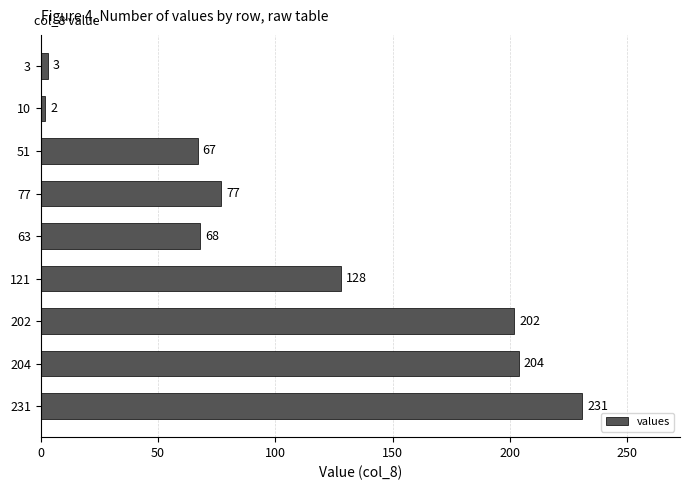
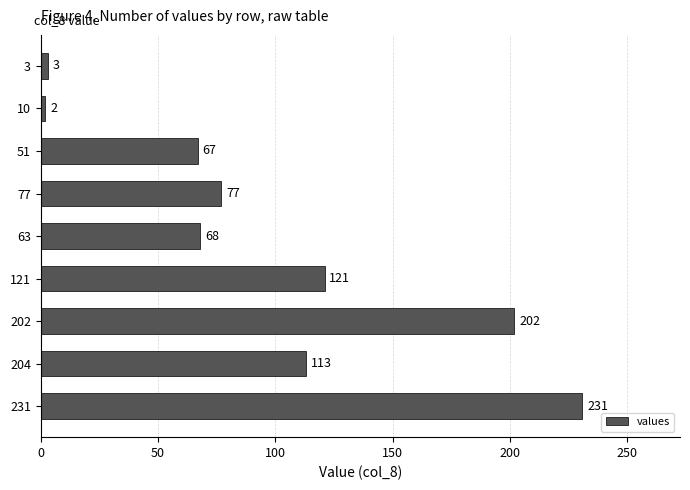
121: 128 -> 121
204: 204 -> 113
